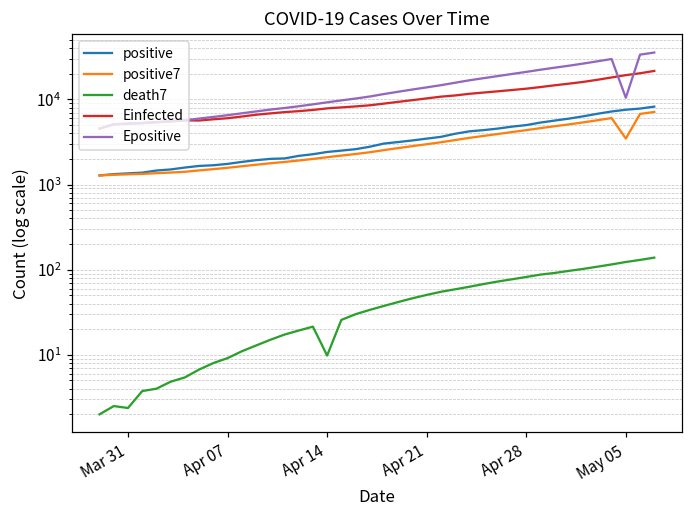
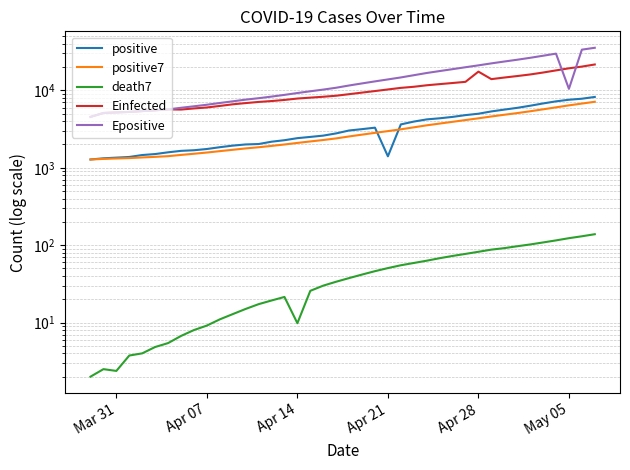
positive, Apr 21: 3000 -> 1400
Einfected, Apr 28: 13000 -> 17000
positive7, May 05: 3000 -> 6000
